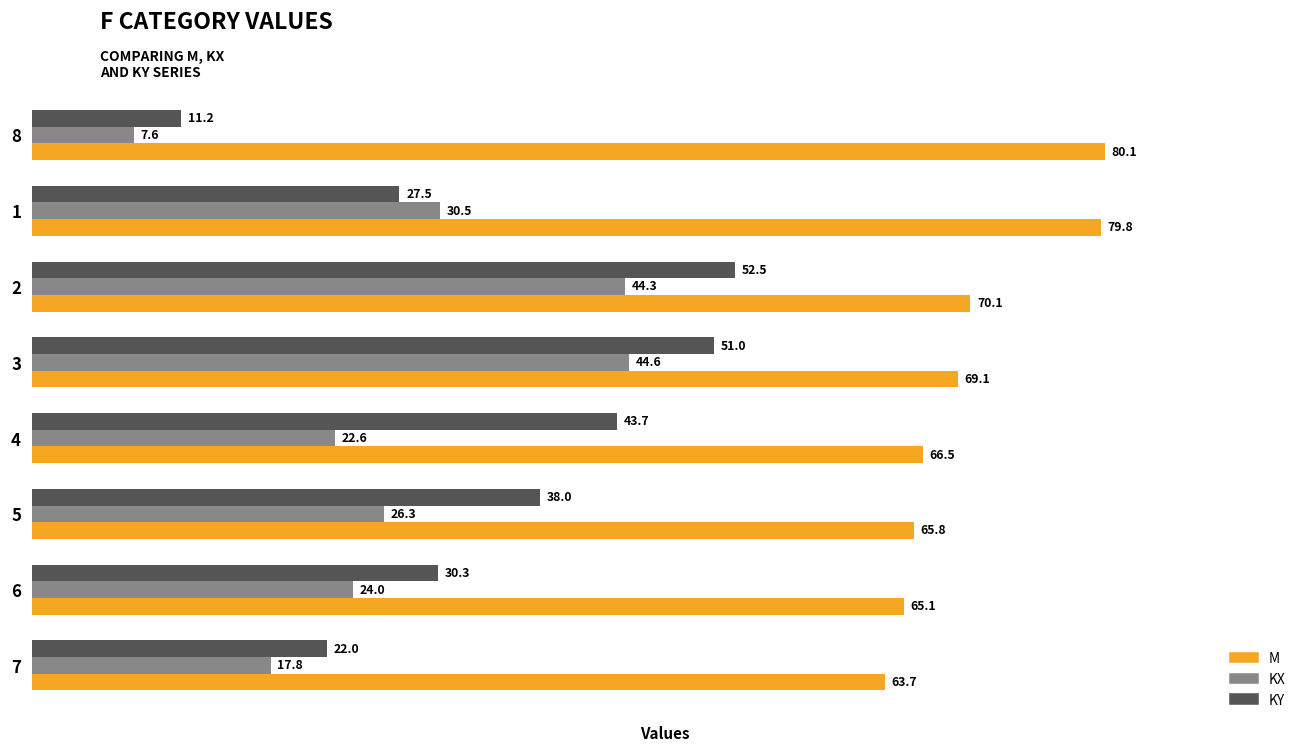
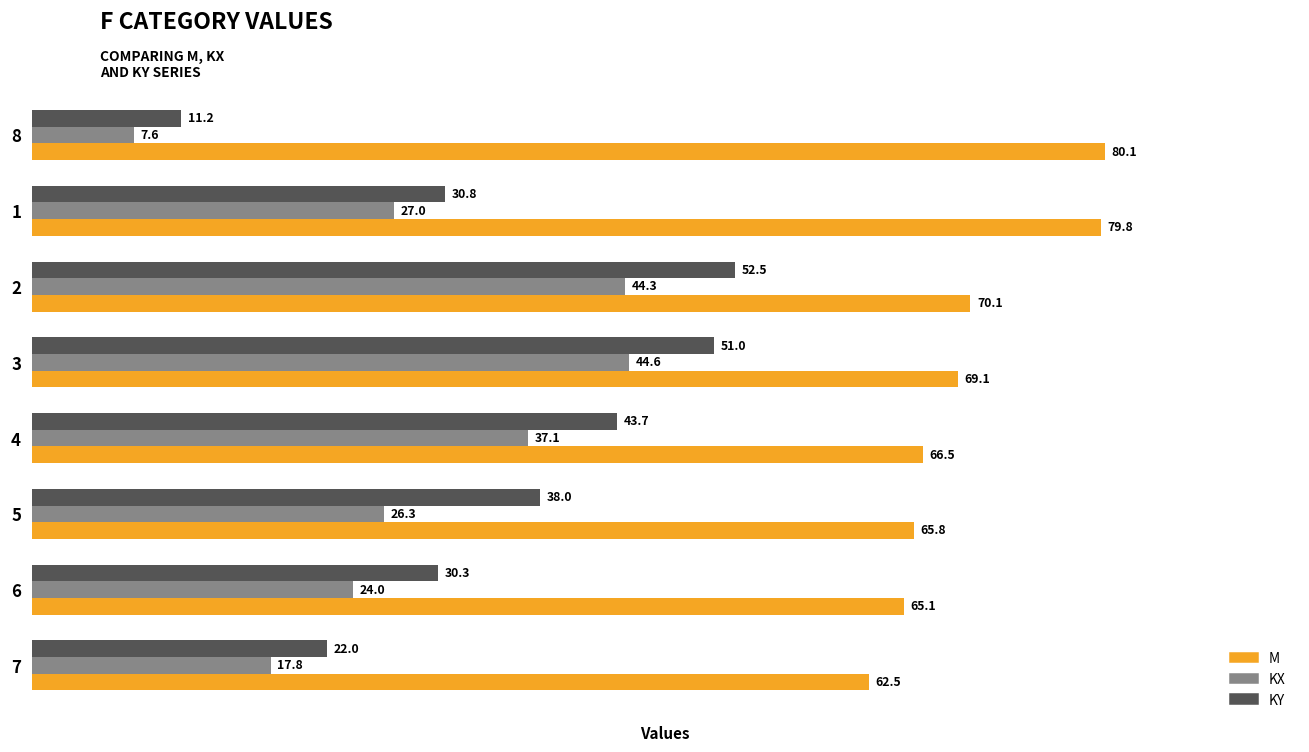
KY, 1: 27.5 -> 30.8
KX, 1: 30.5 -> 27.0
KX, 4: 22.6 -> 37.1
M, 7: 63.7 -> 62.5
